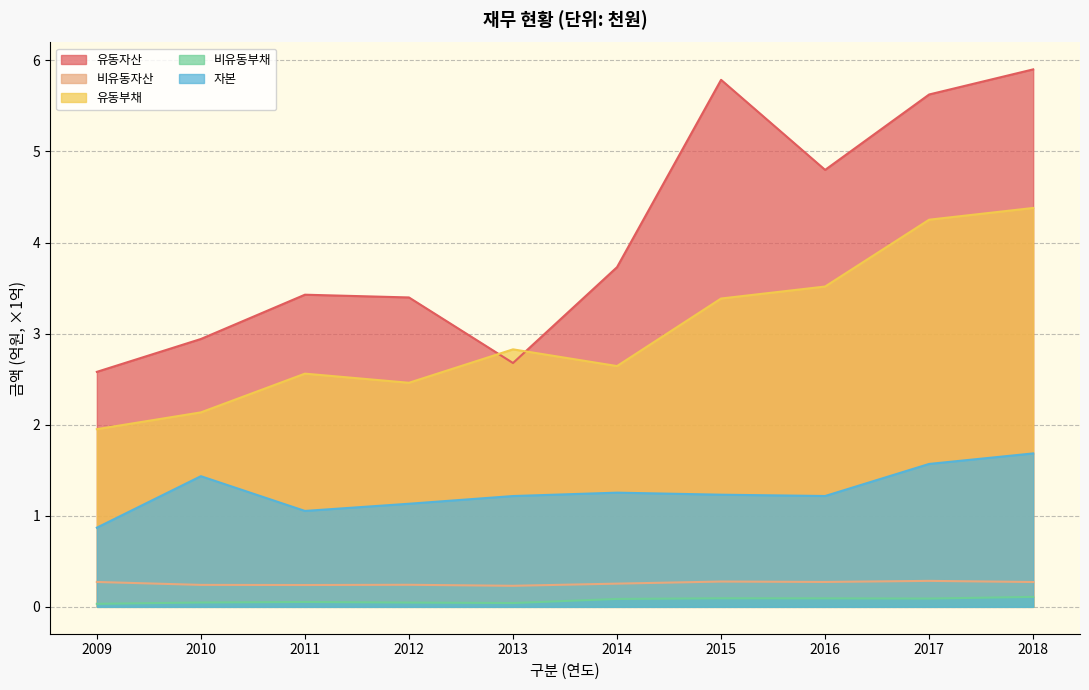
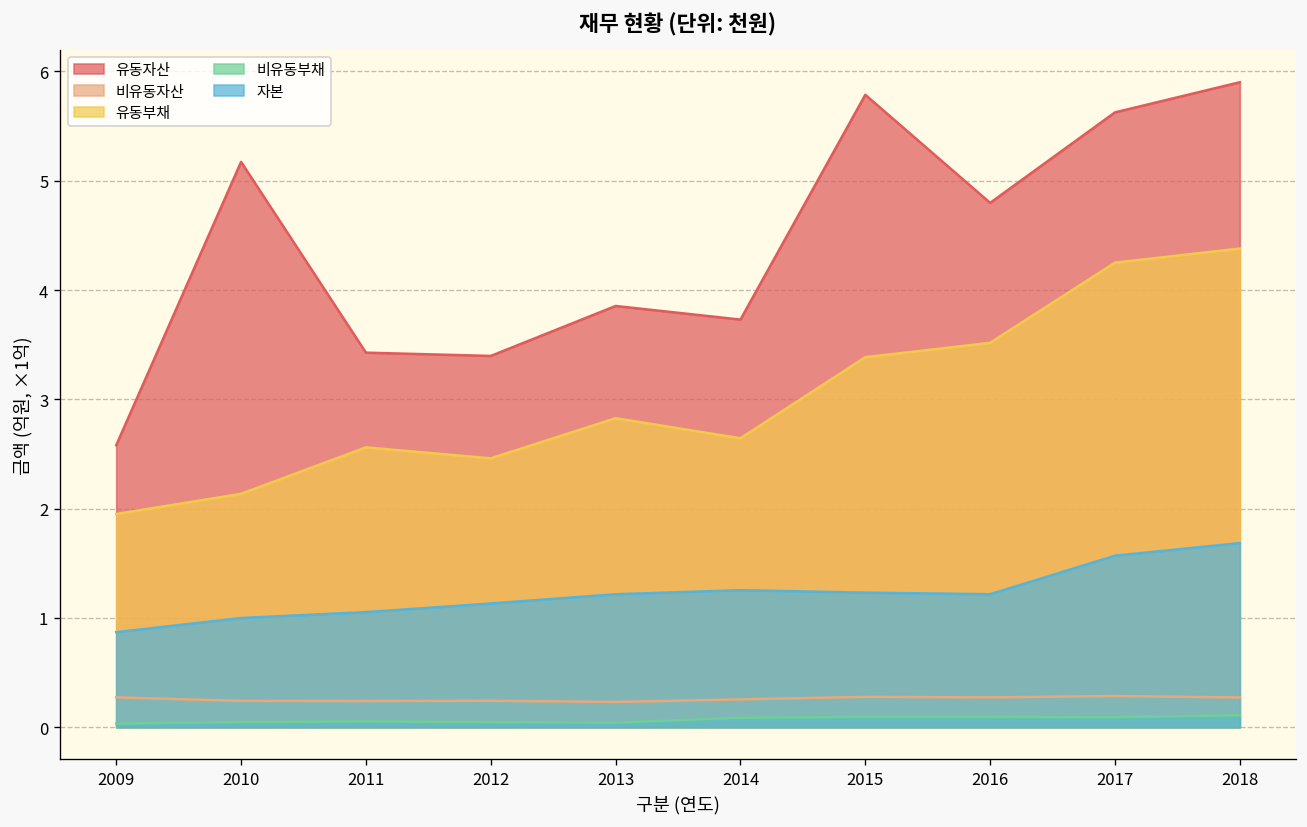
유동자산, 2010: 2.9 -> 5.2
자본, 2010: 1.4 -> 1.0
유동자산, 2013: 2.7 -> 3.9
